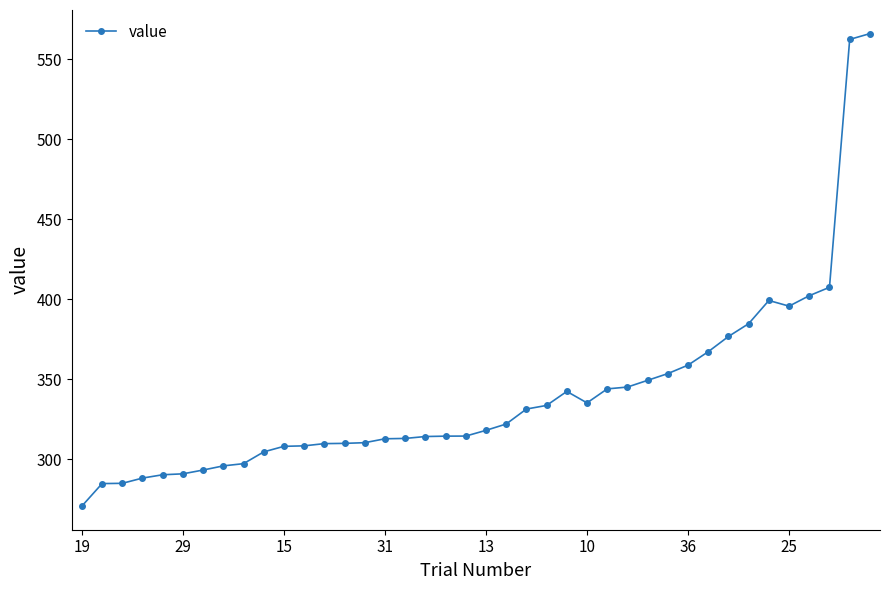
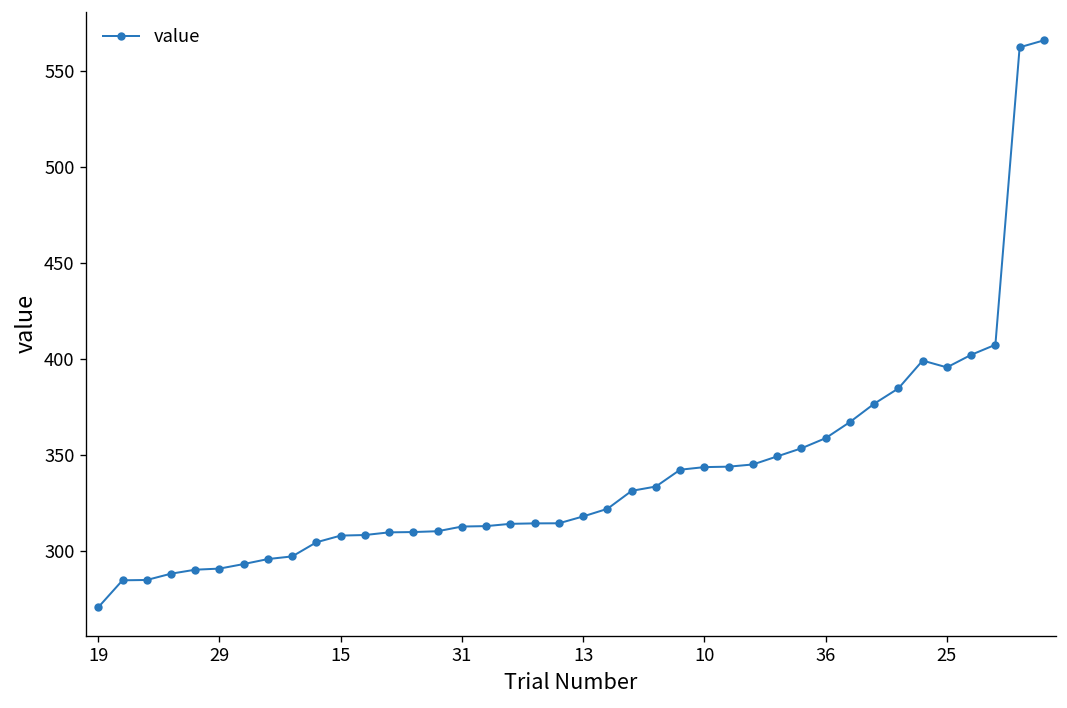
10: 335 -> 344
